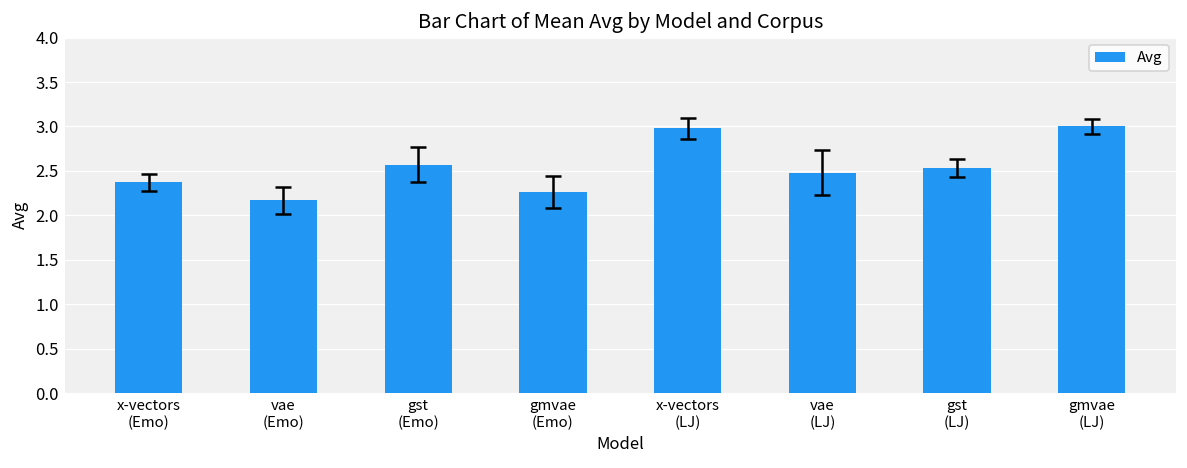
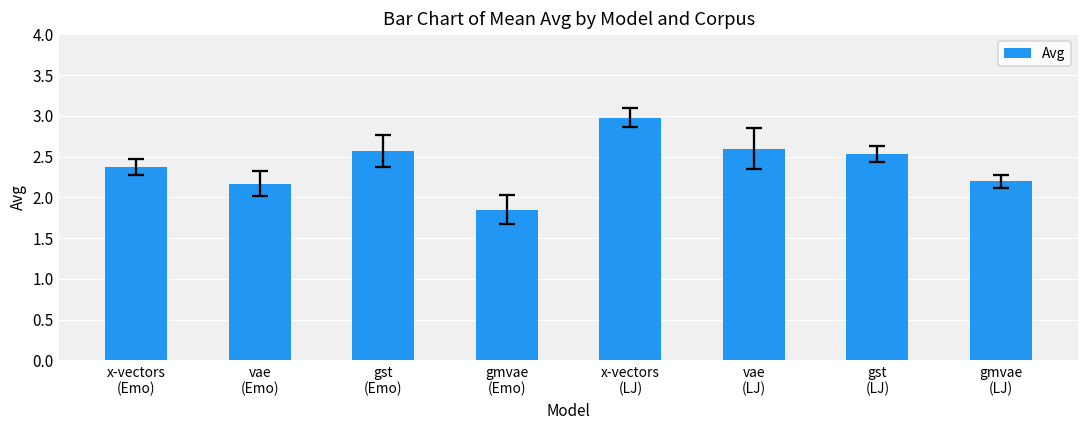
Avg, gmvae (Emo): 2.3 -> 1.9
Avg, vae (LJ): 2.5 -> 2.6
Avg, gmvae (LJ): 3.0 -> 2.2
